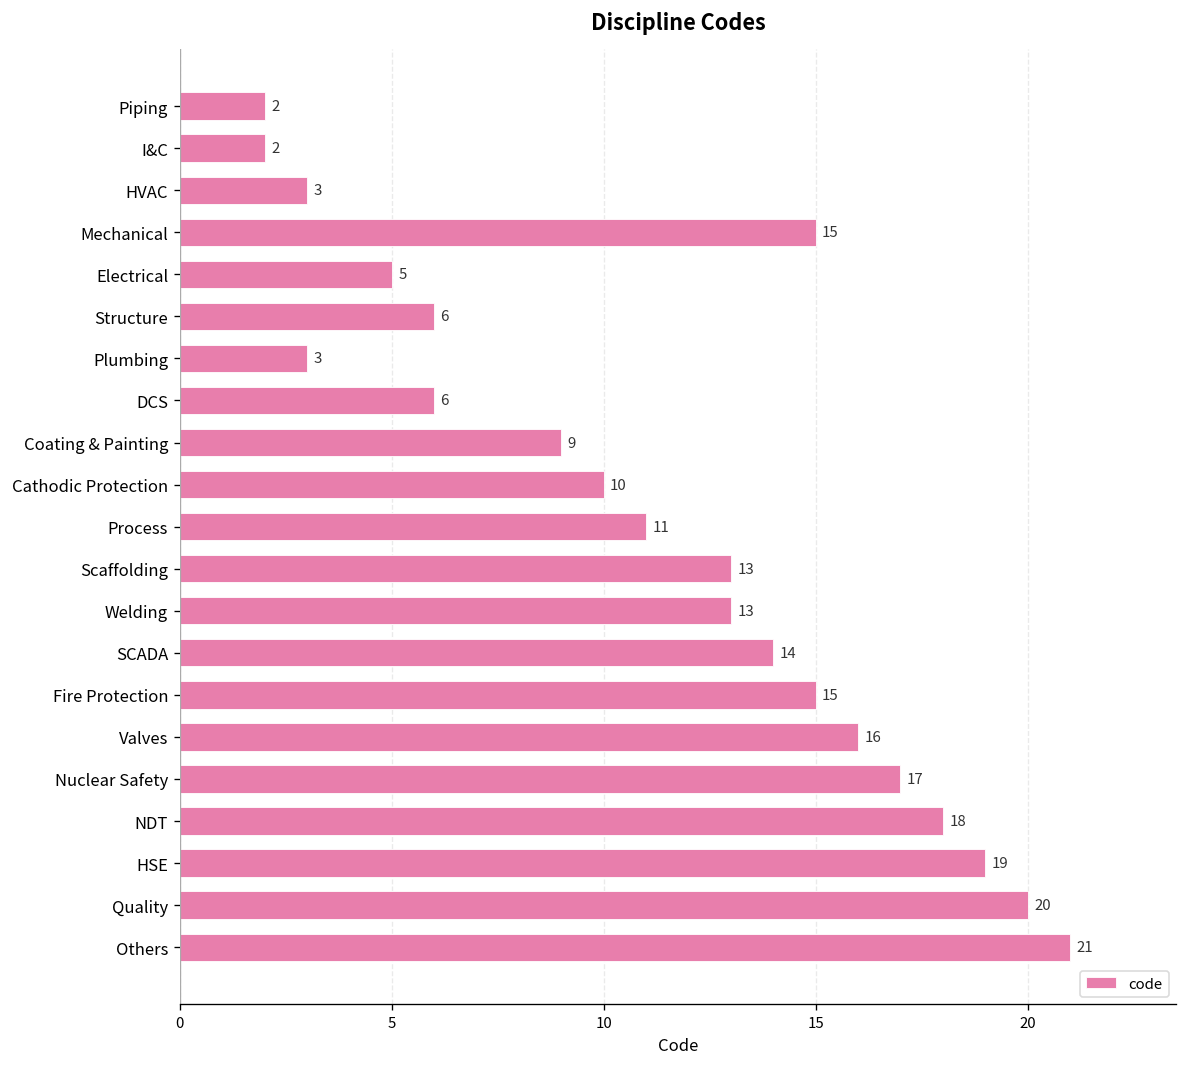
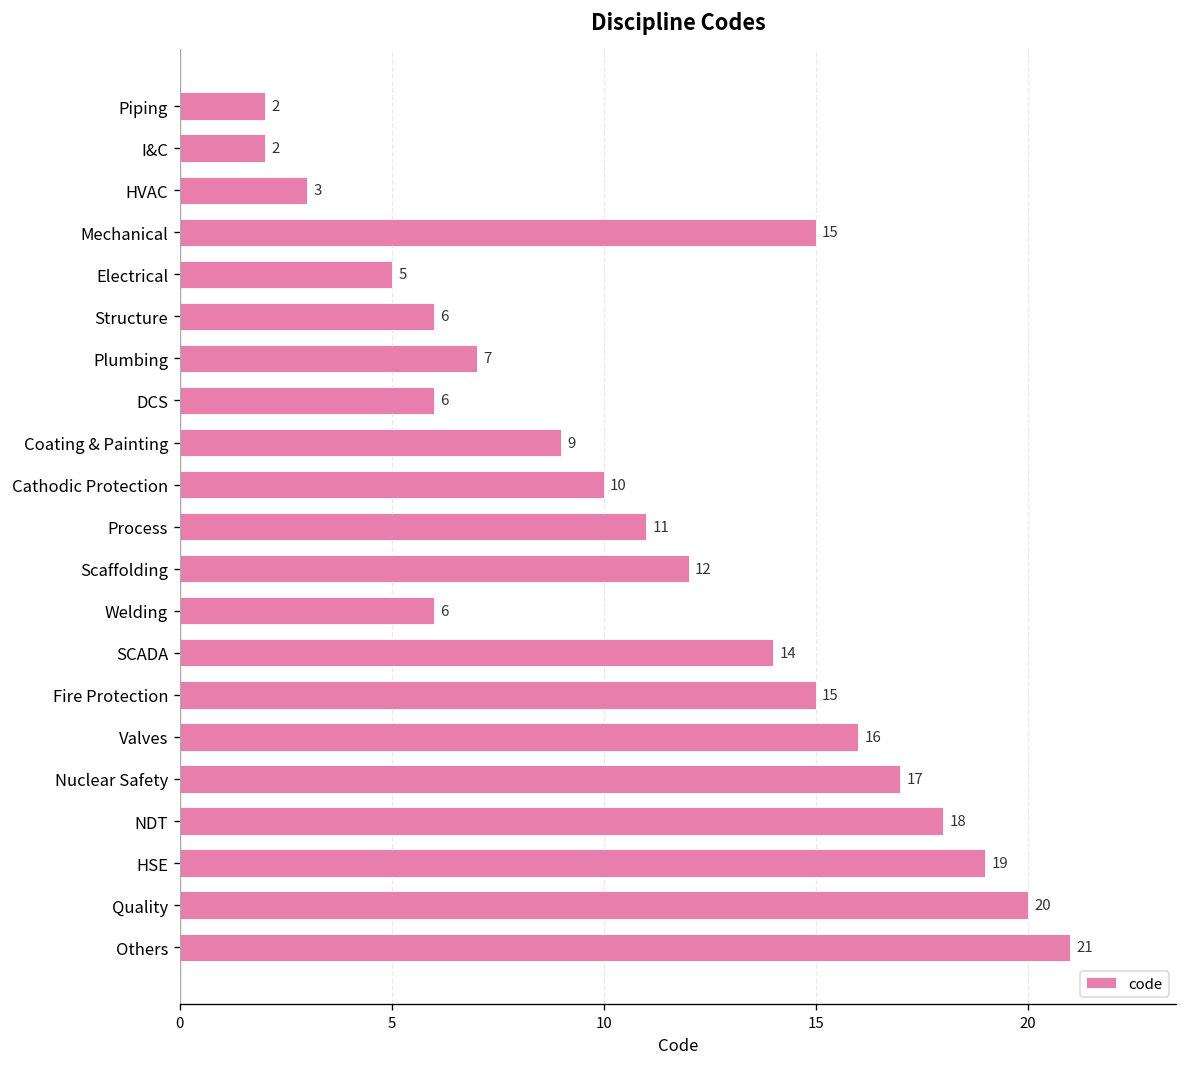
Plumbing: 3 -> 7
Scaffolding: 13 -> 12
Welding: 13 -> 6
